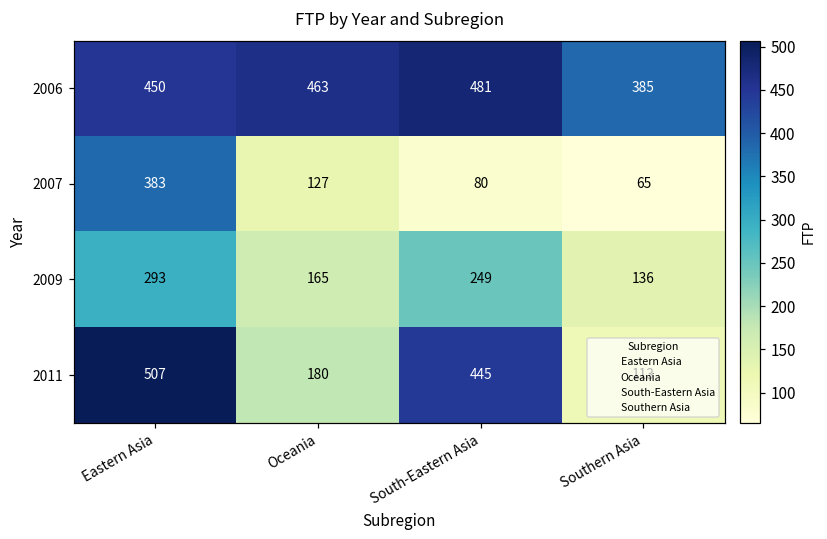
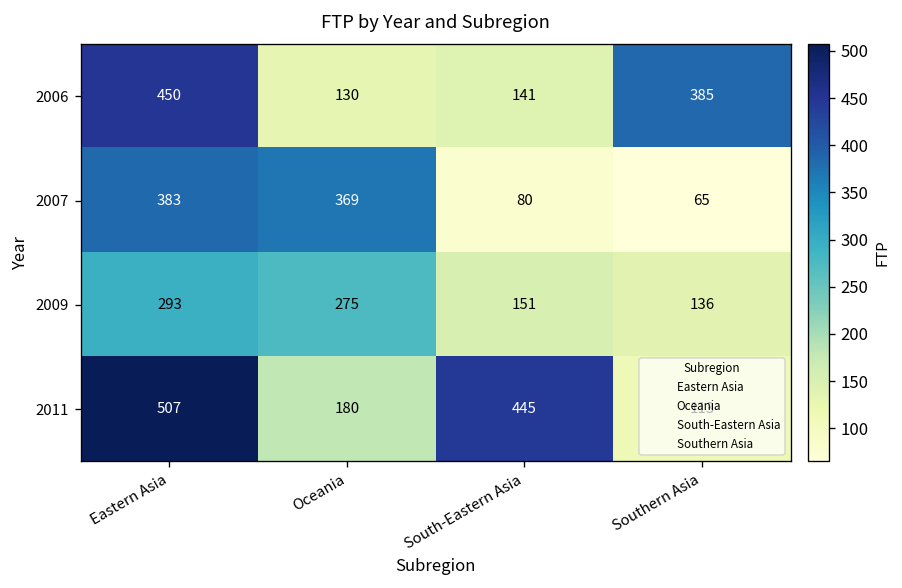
2006, Oceania: 463 -> 130
2006, South-Eastern Asia: 481 -> 141
2007, Oceania: 127 -> 369
2009, Oceania: 165 -> 275
2009, South-Eastern Asia: 249 -> 151
